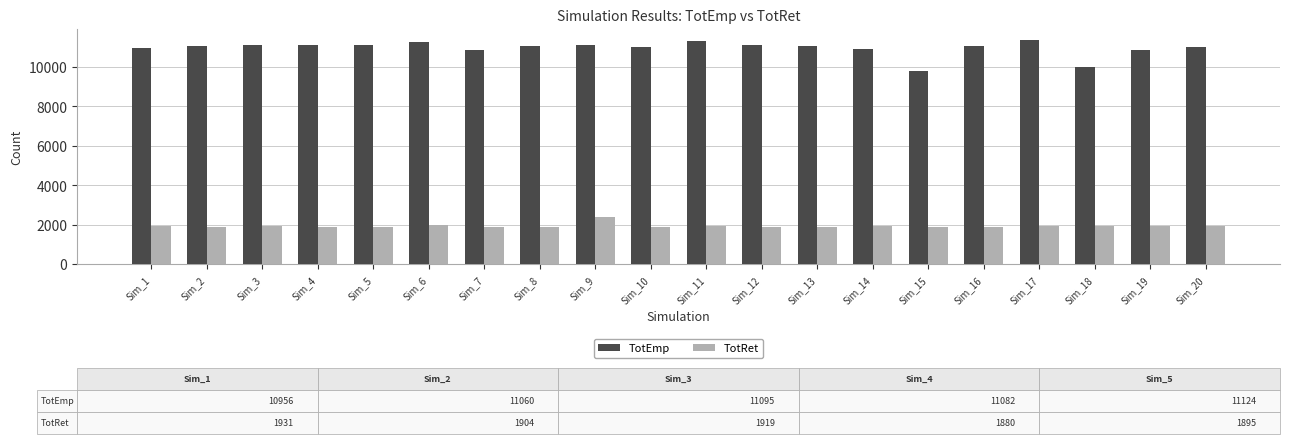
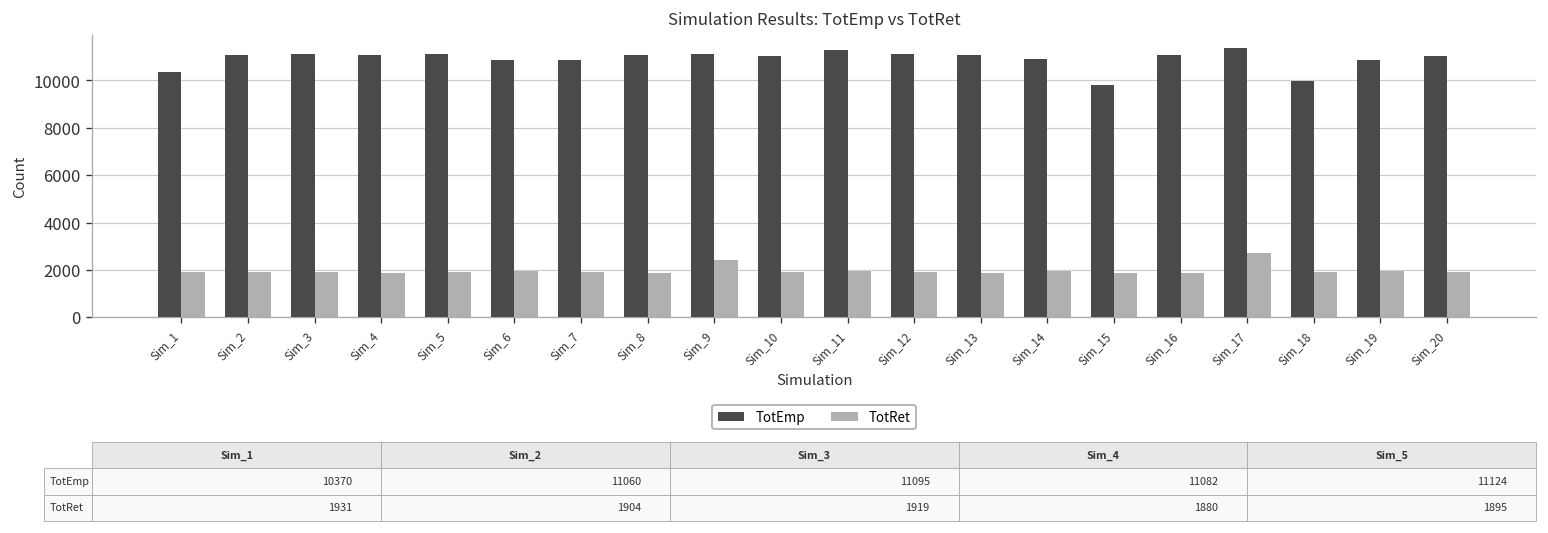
TotEmp, Sim_1: 10956 -> 10370
TotEmp, Sim_6: 11300 -> 10900
TotRet, Sim_17: 1900 -> 2700
